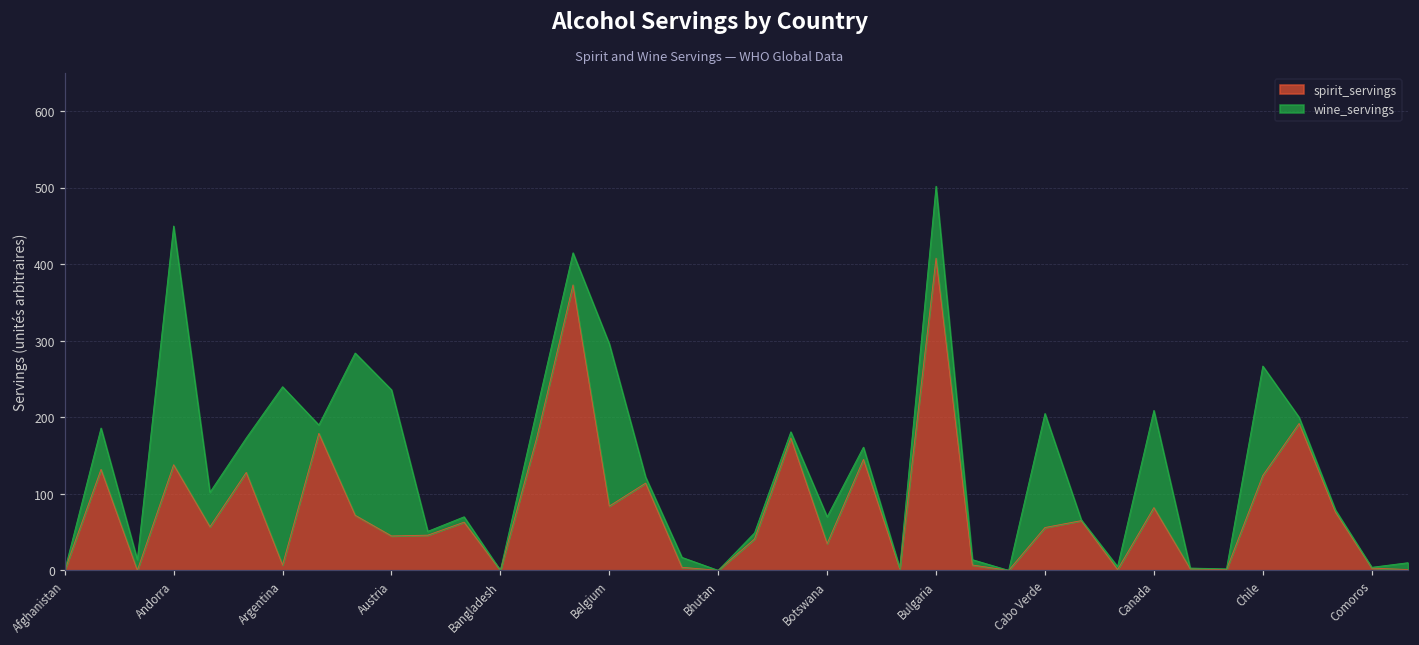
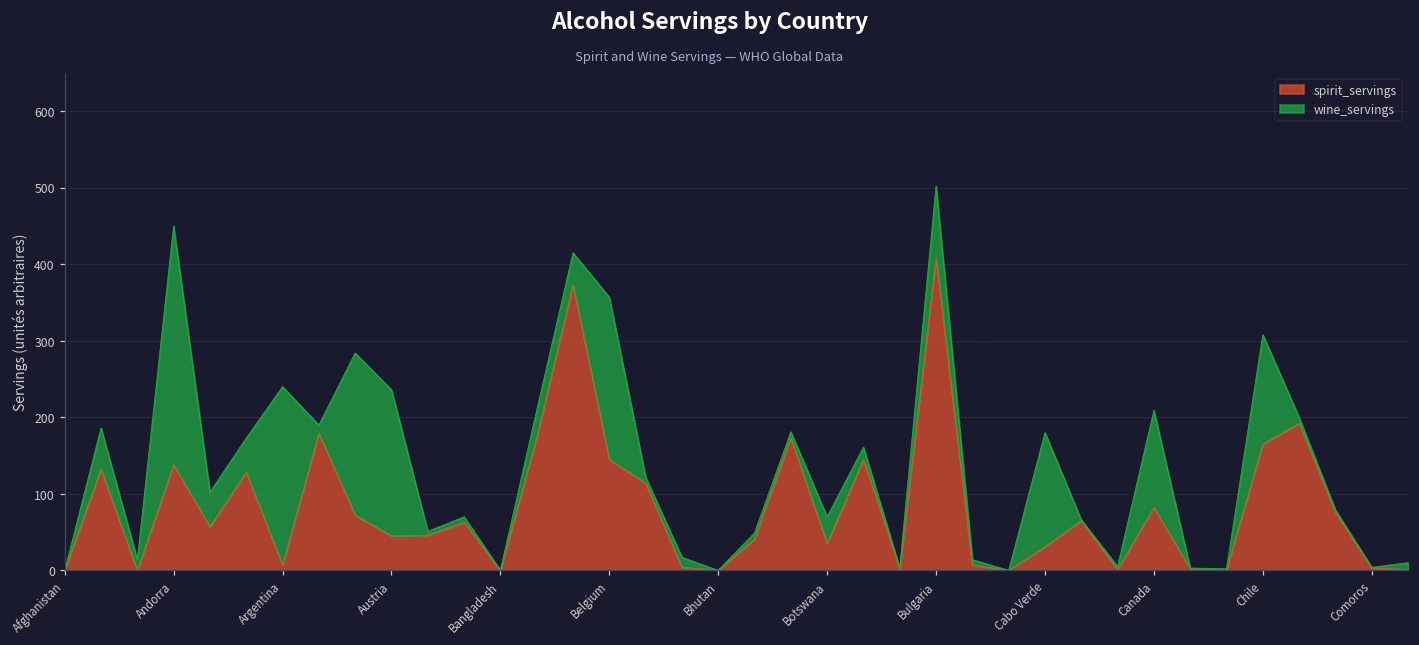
spirit_servings, Belgium: 80 -> 150
spirit_servings, Cabo Verde: 60 -> 30
spirit_servings, Chile: 120 -> 170
